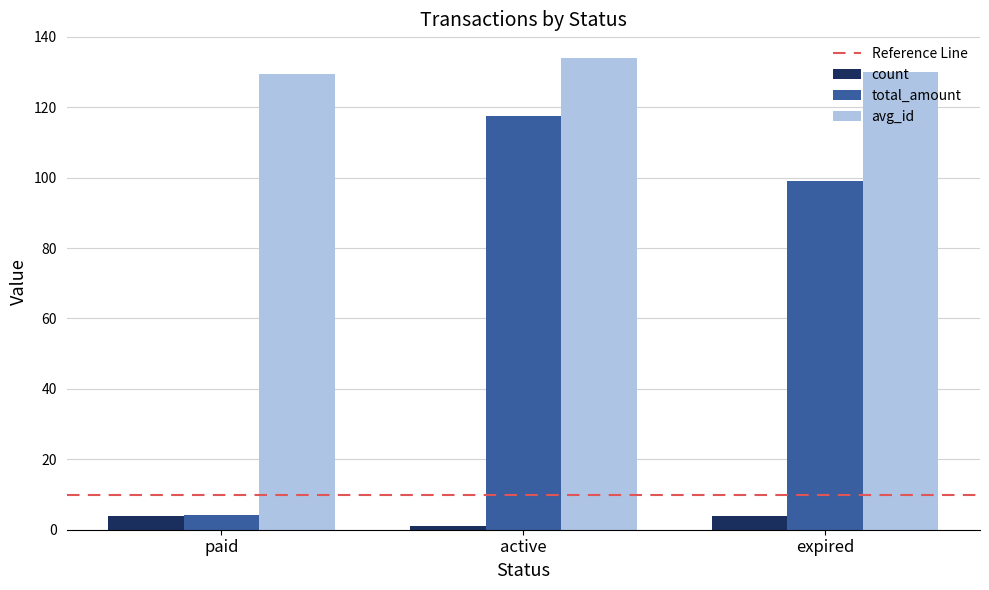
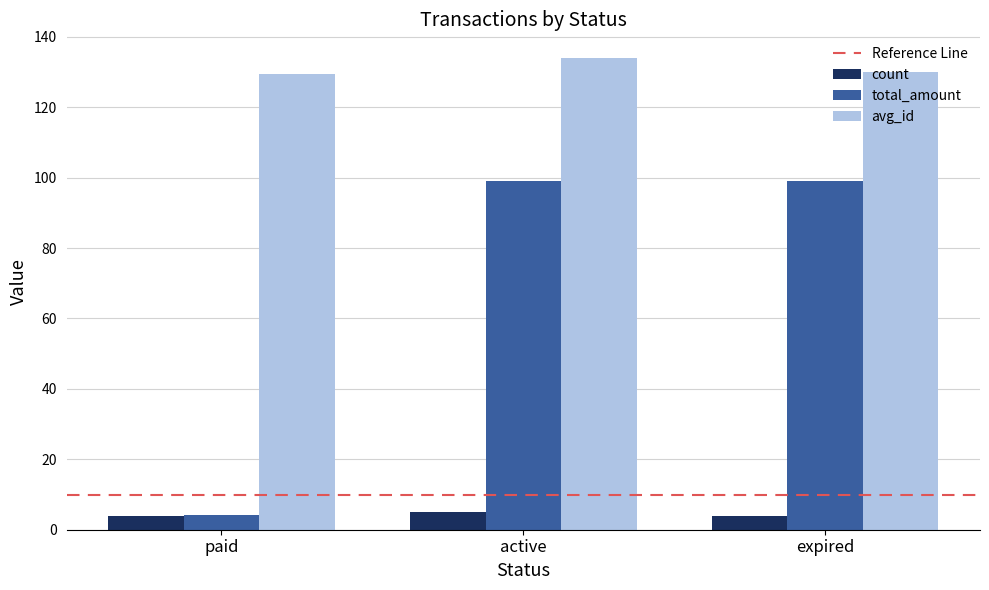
count, active: 1 -> 5
total_amount, active: 117 -> 99
